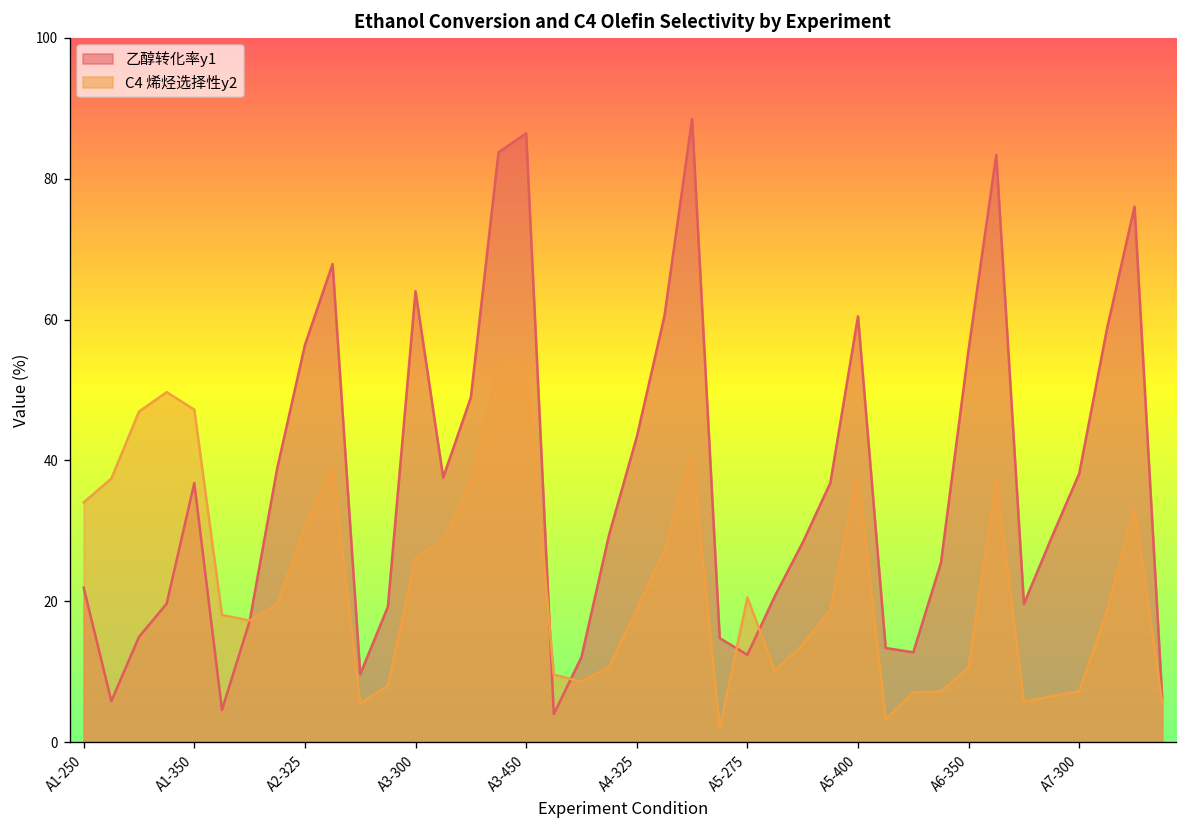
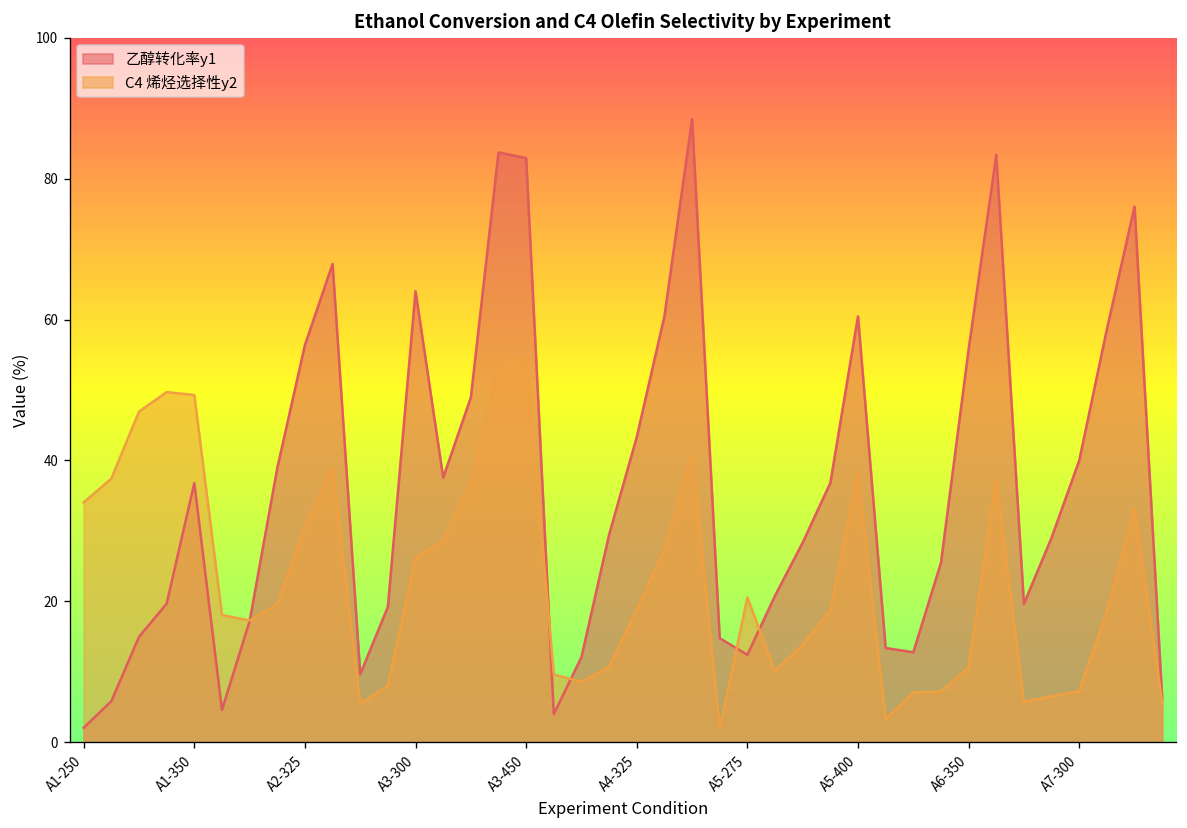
乙醇转化率y1, A1-250: 22 -> 2
C4 烯烃选择性y2, A1-350: 47 -> 49
乙醇转化率y1, A3-450: 86 -> 83
乙醇转化率y1, A7-300: 38 -> 40
